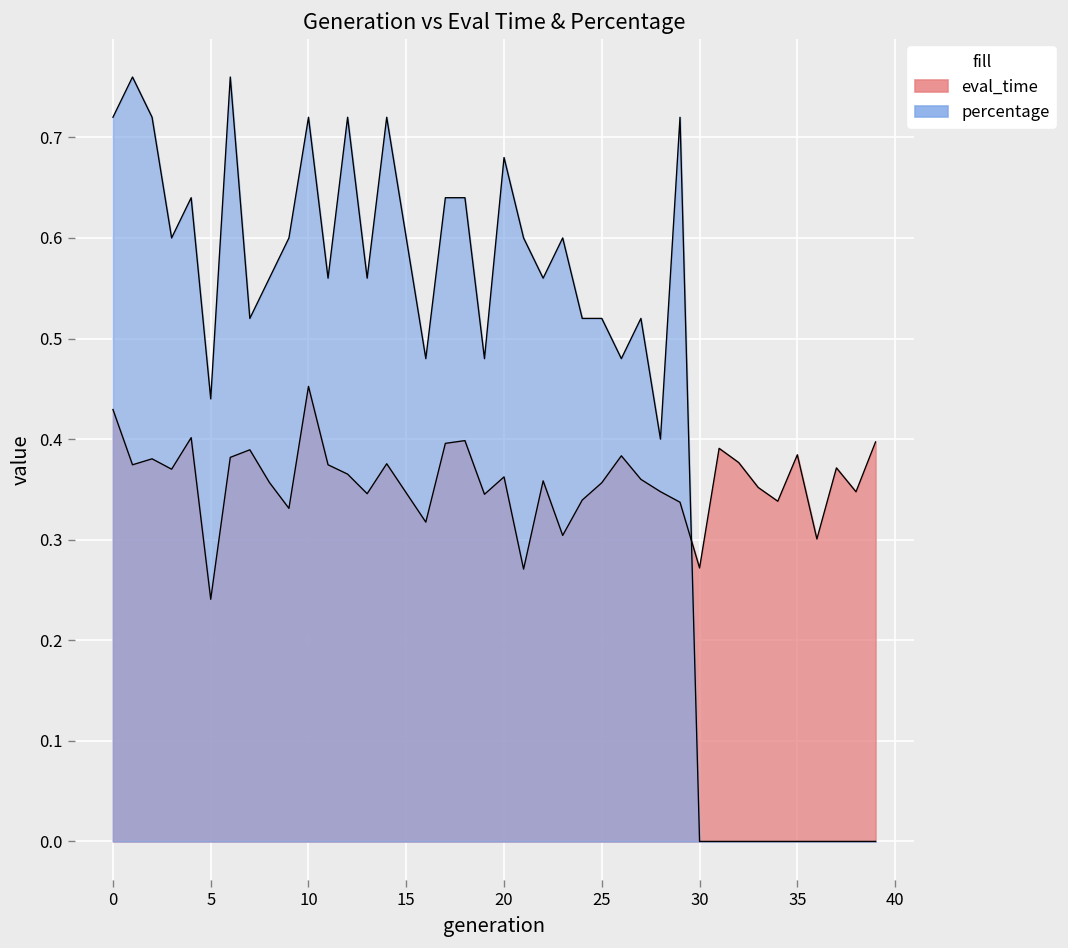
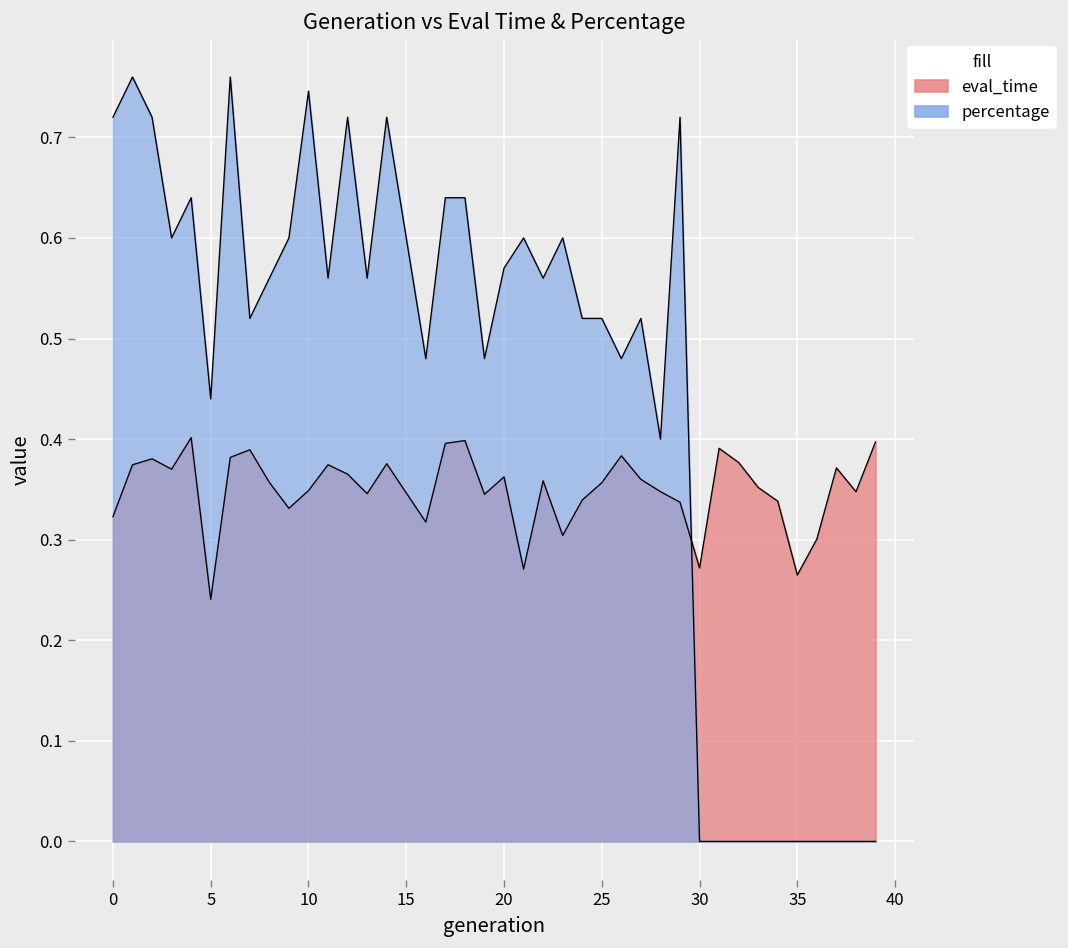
eval_time, 0: 0.43 -> 0.32
eval_time, 10: 0.45 -> 0.35
percentage, 10: 0.72 -> 0.75
percentage, 20: 0.68 -> 0.57
eval_time, 35: 0.38 -> 0.26
